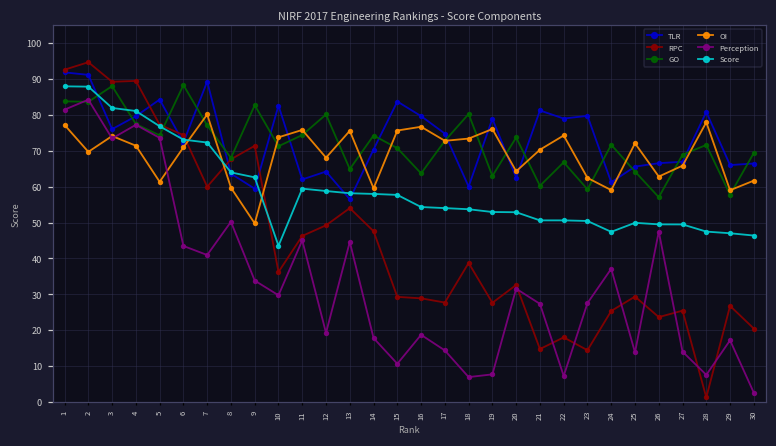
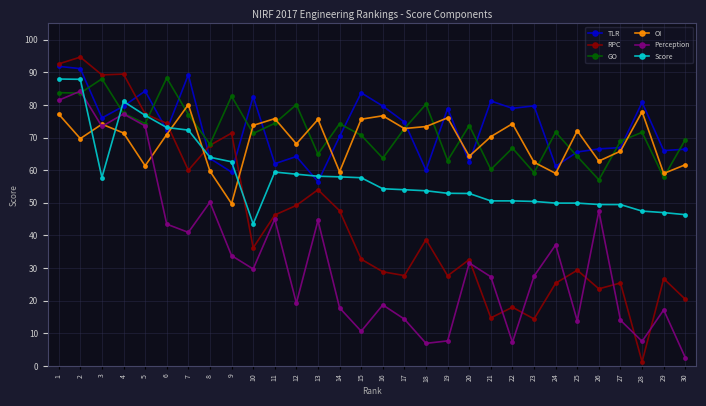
Score, 3: 82 -> 58
RPC, 15: 29 -> 33
Score, 24: 47 -> 50
